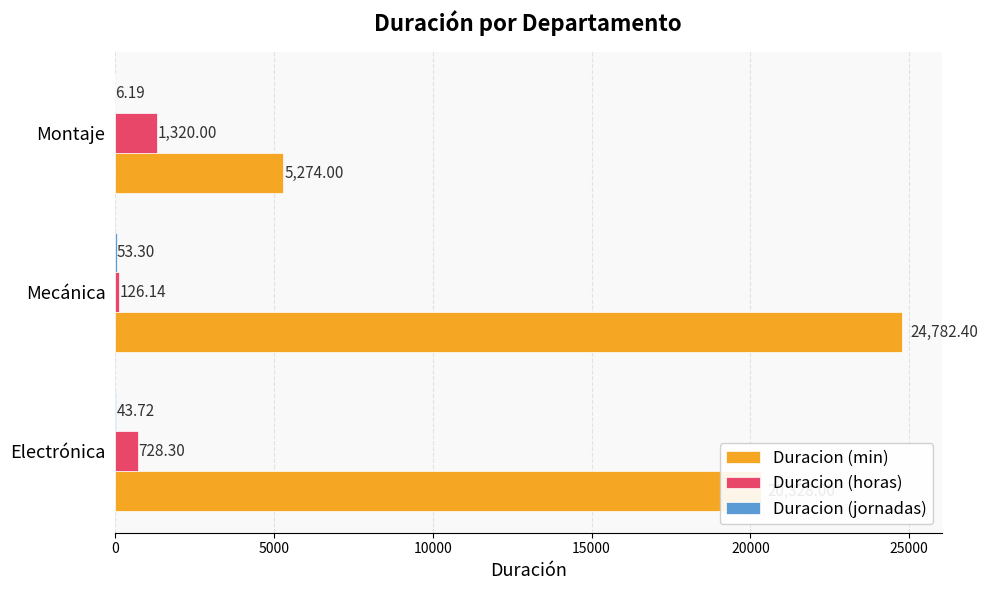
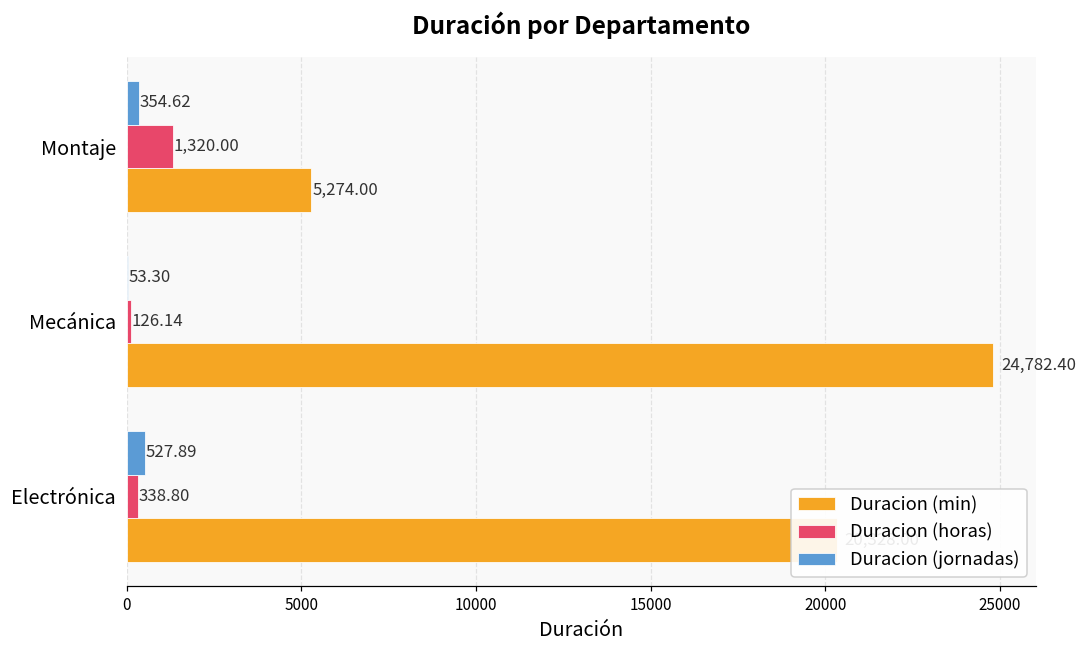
Duracion (jornadas), Montaje: 6.19 -> 354.62
Duracion (jornadas), Electrónica: 43.72 -> 527.89
Duracion (horas), Electrónica: 728.30 -> 338.80
